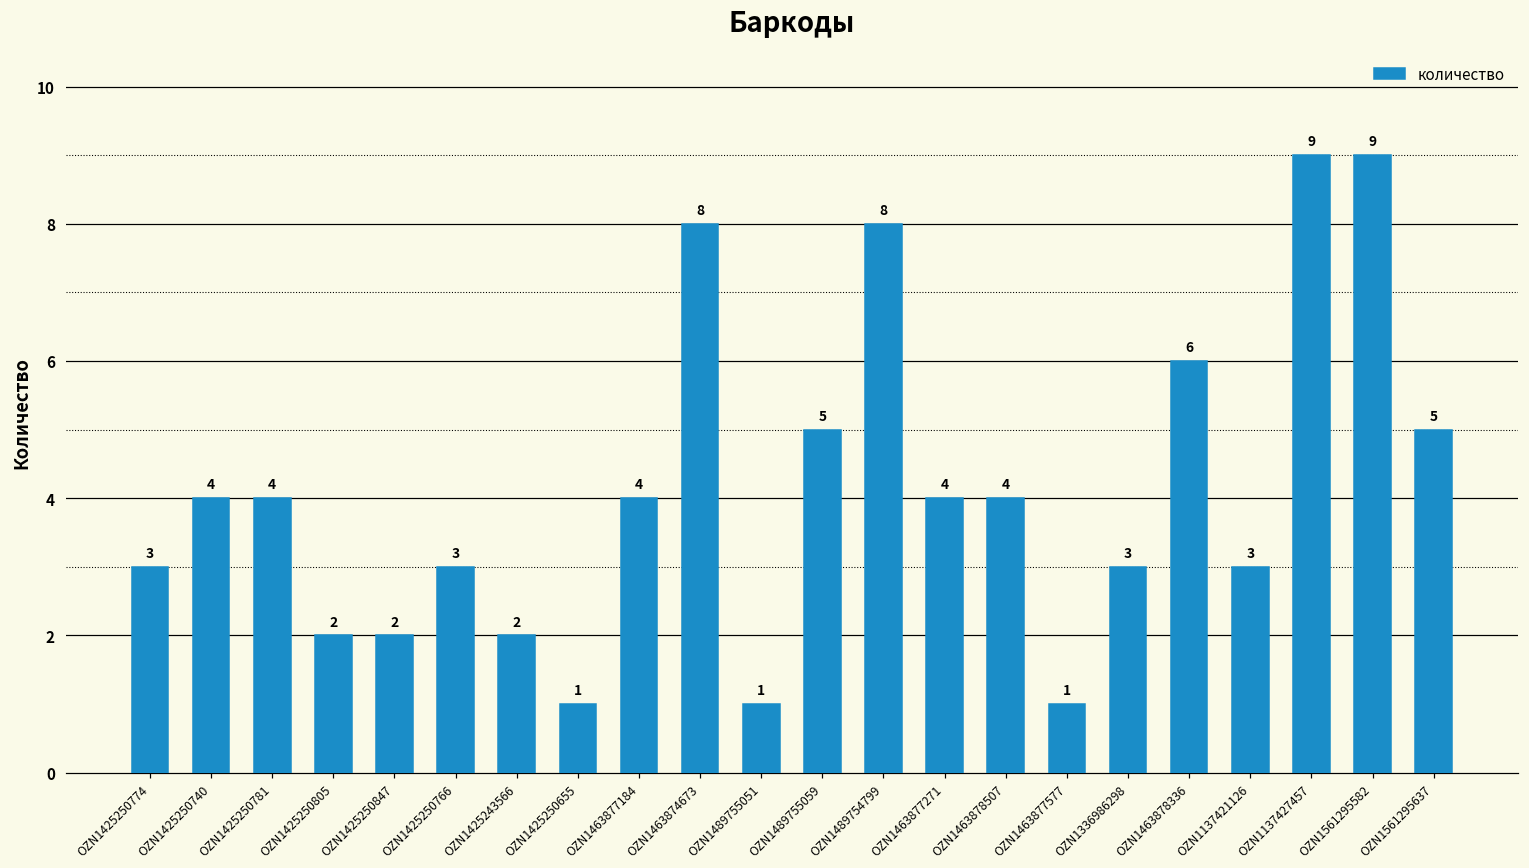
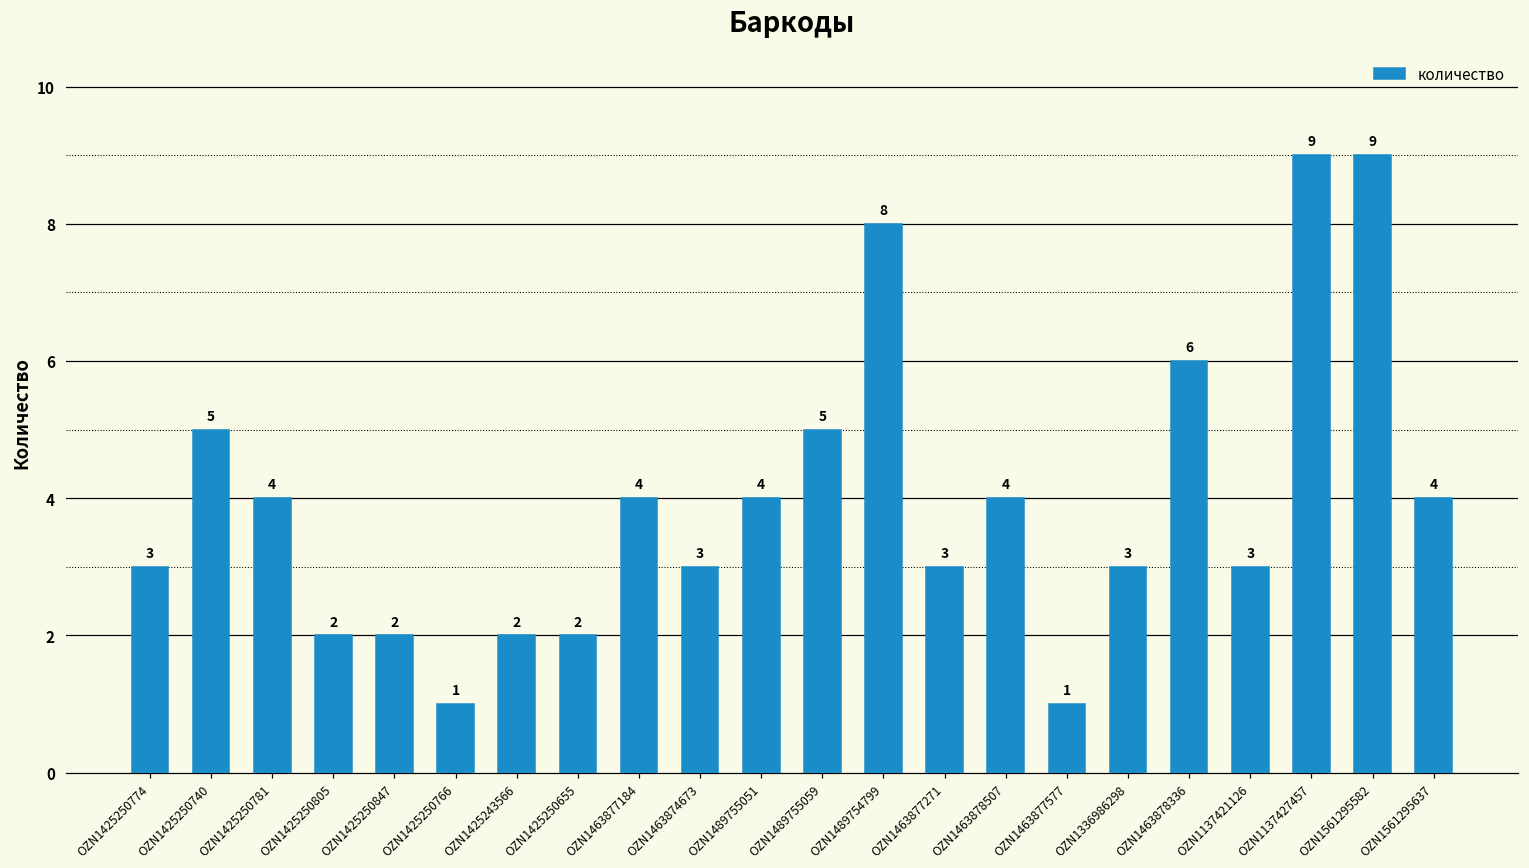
OZN1425250740: 4 -> 5
OZN1425250766: 3 -> 1
OZN1425250655: 1 -> 2
OZN1463874673: 8 -> 3
OZN1489755051: 1 -> 4
OZN1463877271: 4 -> 3
OZN1561295637: 5 -> 4
